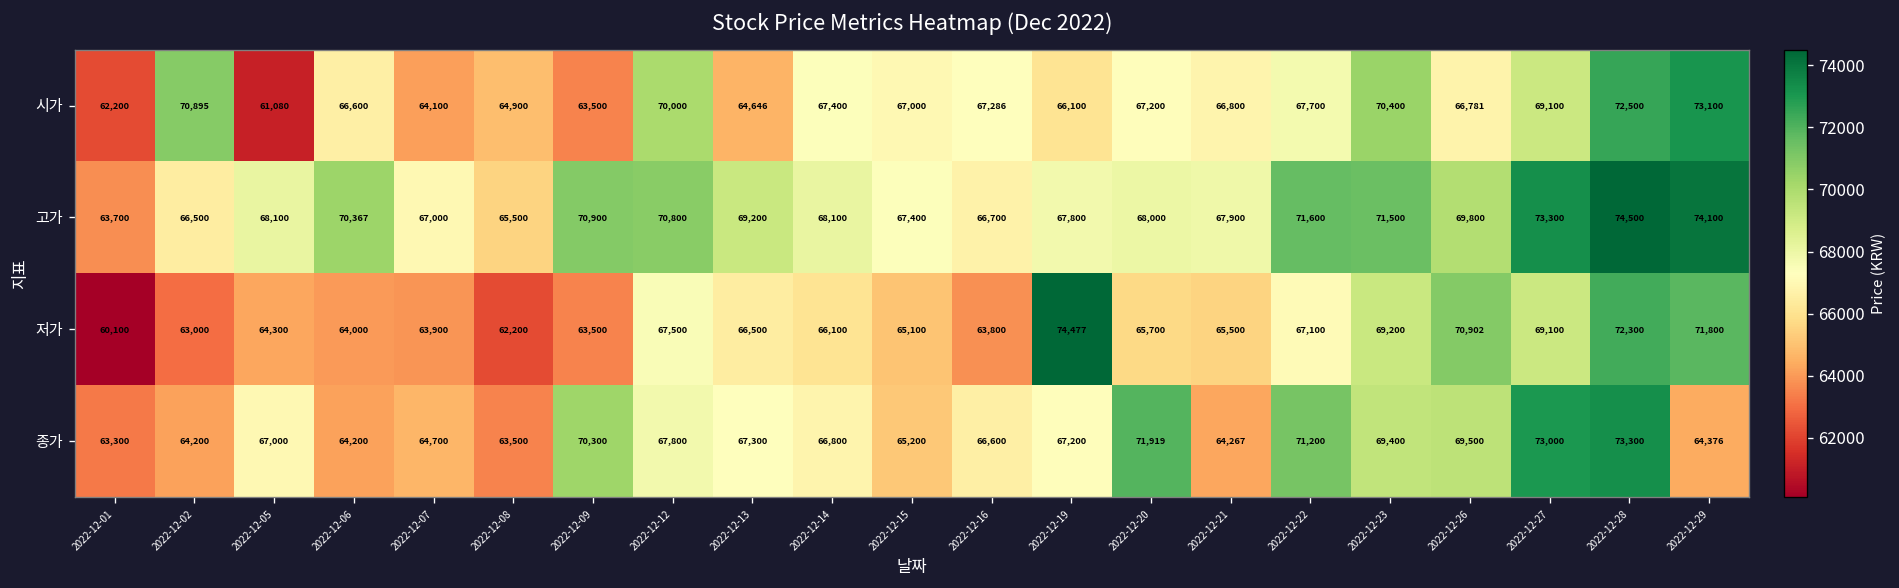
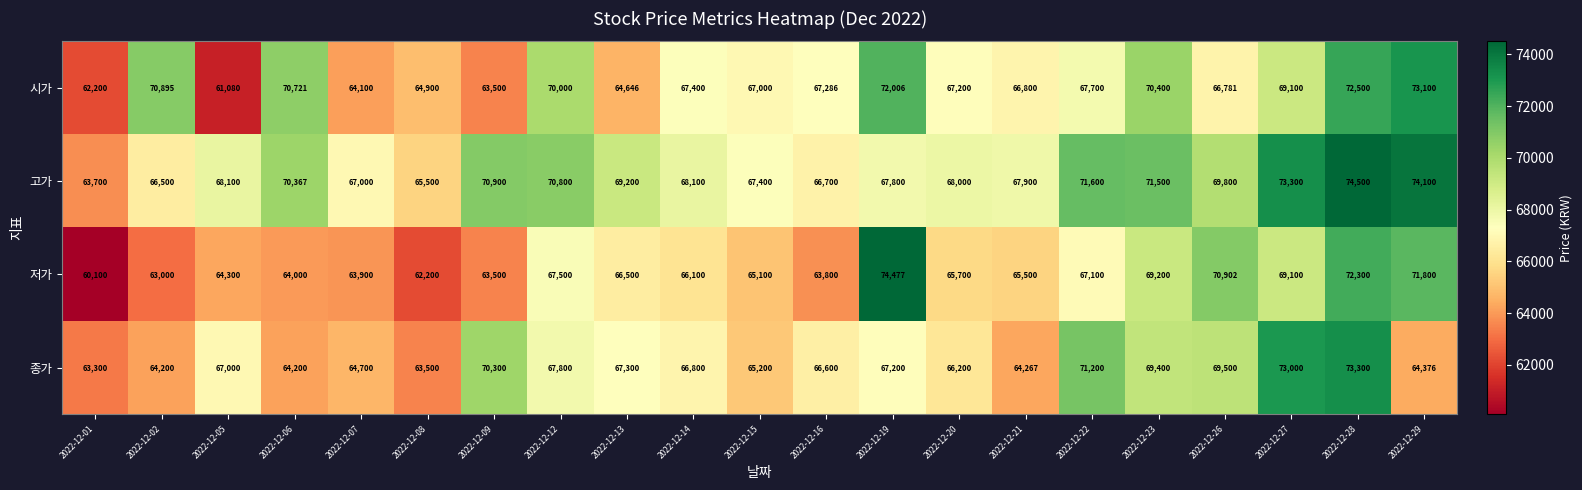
시가, 2022-12-06: 66,600 -> 70,721
시가, 2022-12-19: 66,100 -> 72,006
종가, 2022-12-20: 71,919 -> 66,200
